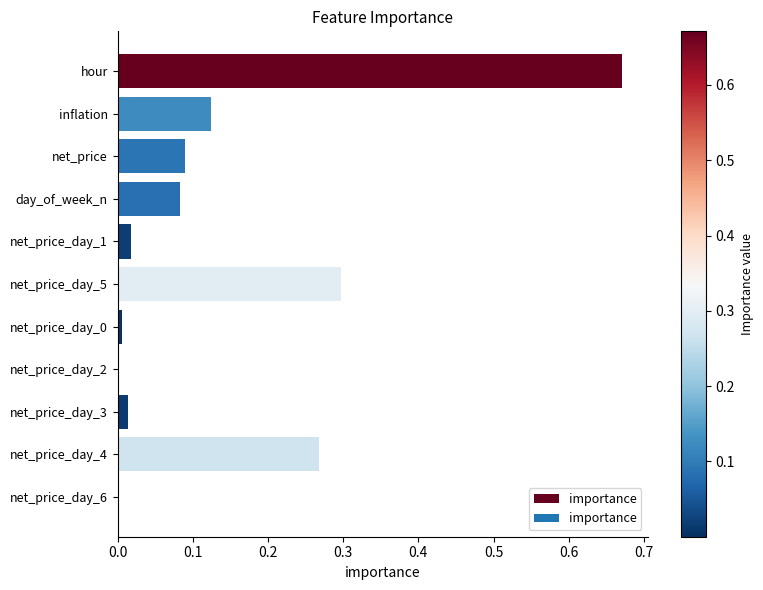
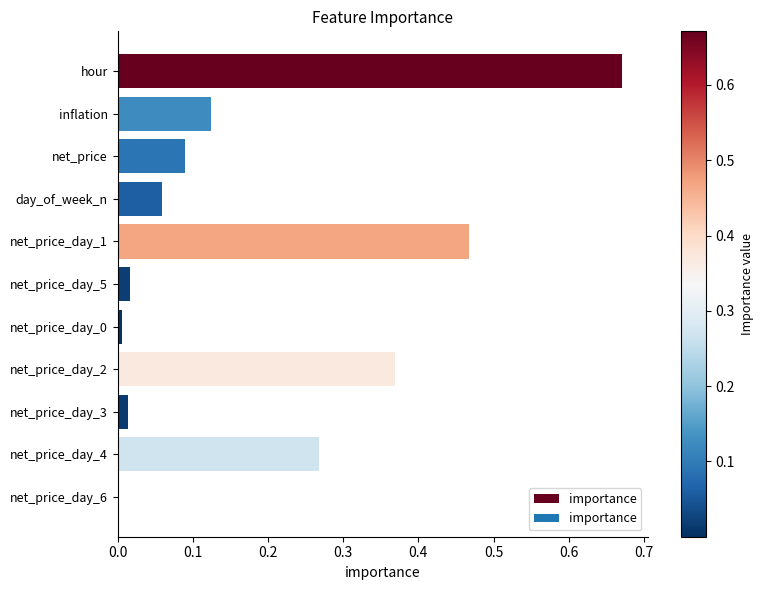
day_of_week_n: 0.08 -> 0.06
net_price_day_1: 0.02 -> 0.47
net_price_day_5: 0.30 -> 0.02
net_price_day_2: 0.00 -> 0.37
